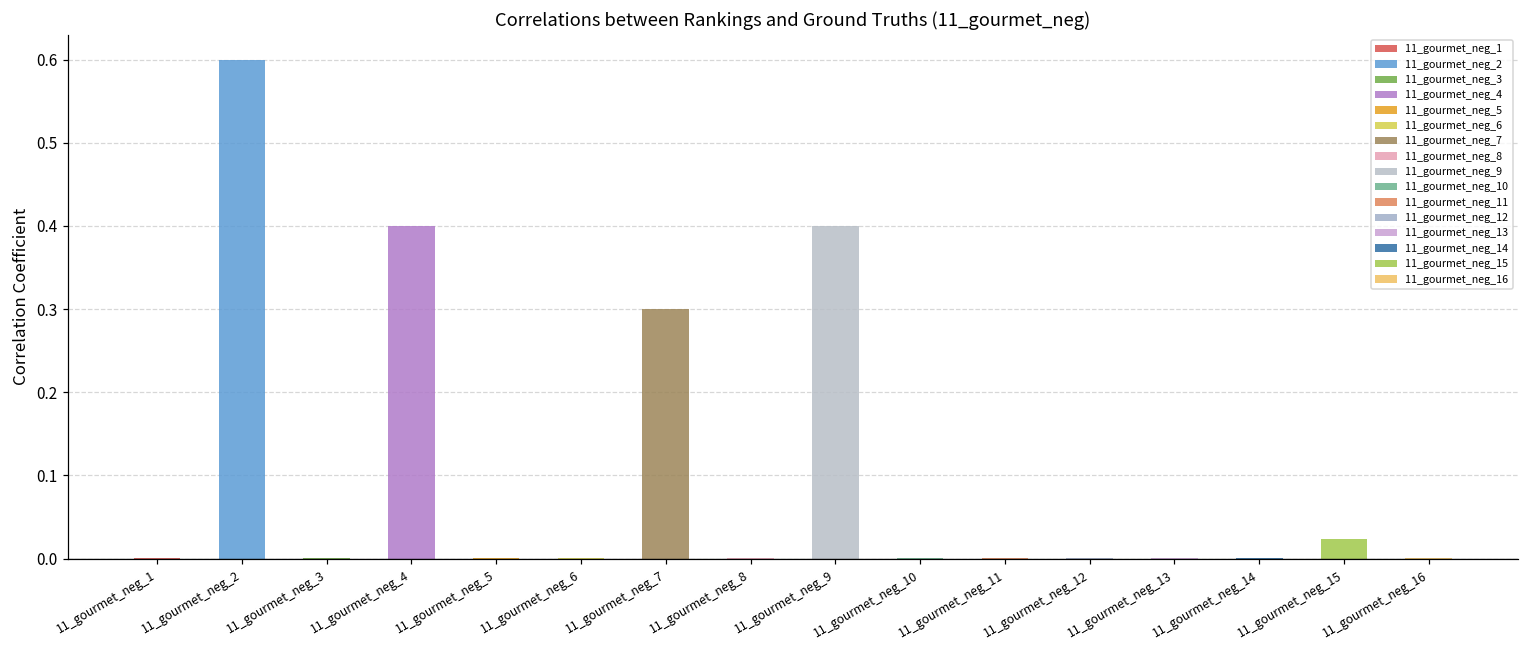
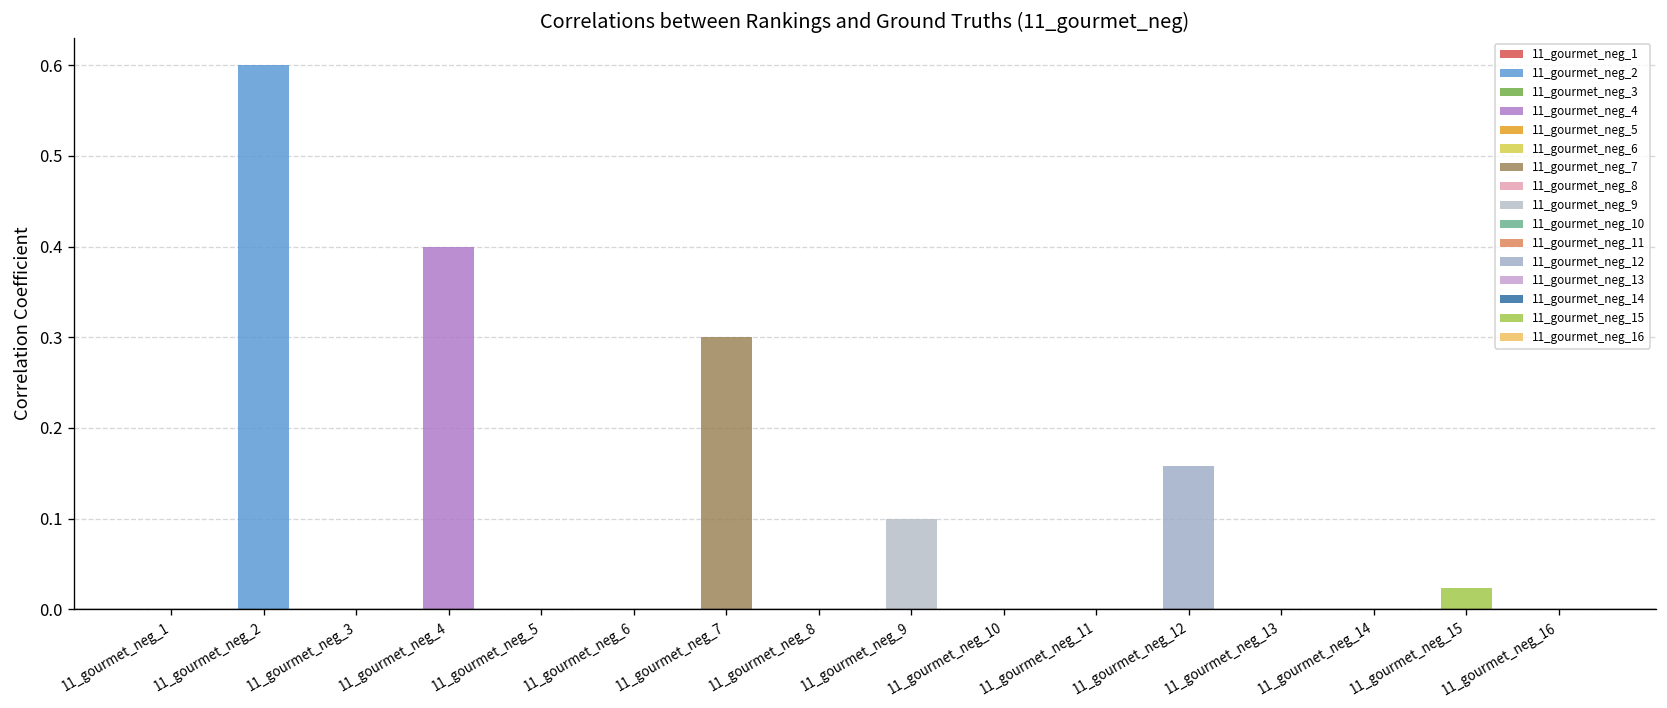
11_gourmet_neg_9: 0.4 -> 0.1
11_gourmet_neg_12: 0.00 -> 0.16
